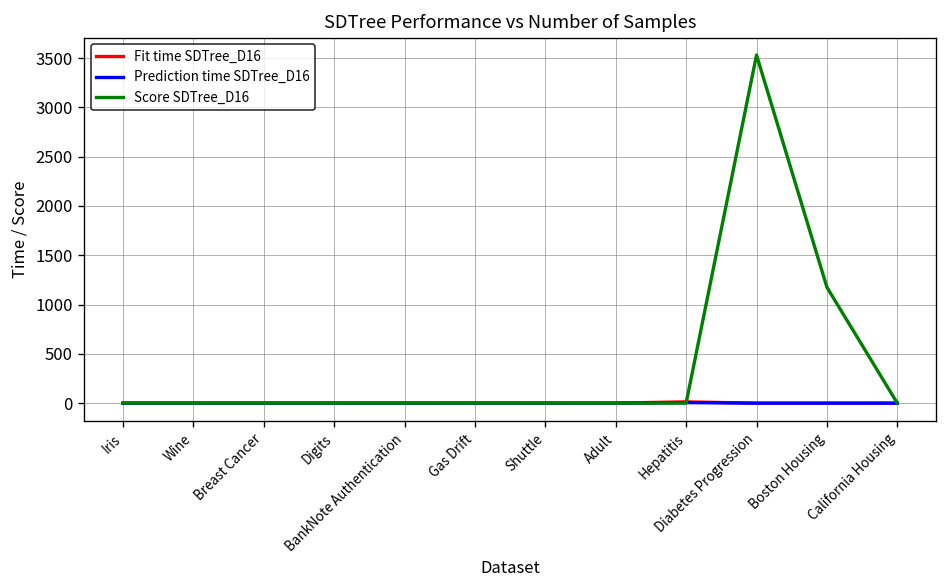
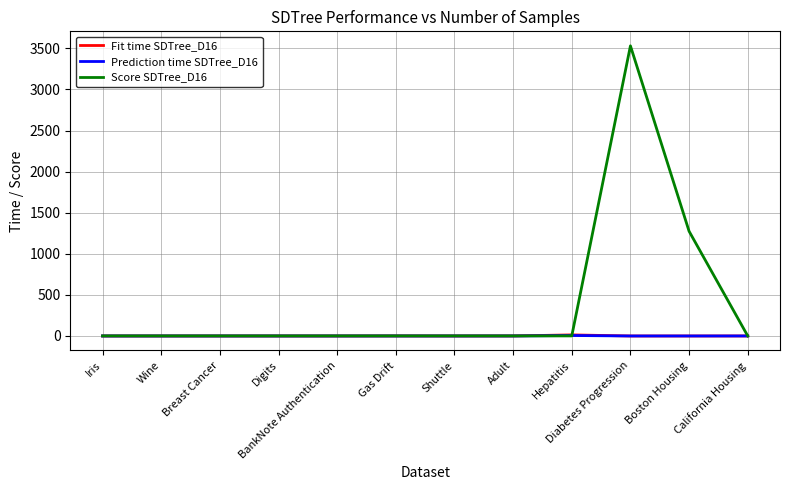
Score SDTree_D16, Boston Housing: 1200 -> 1300
